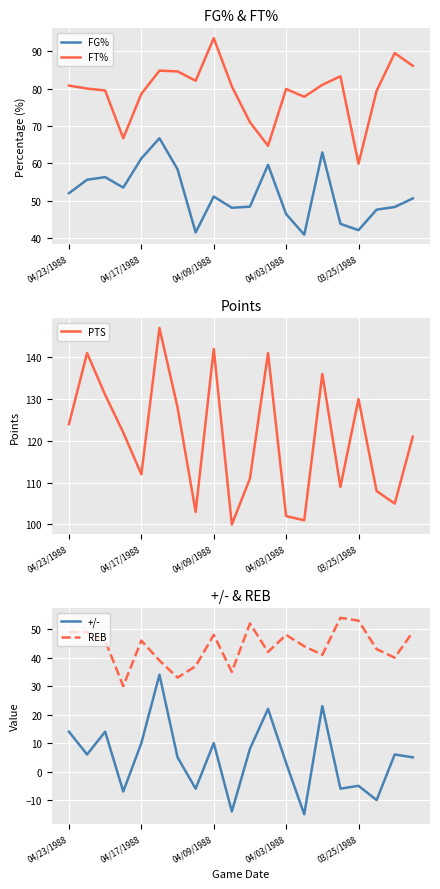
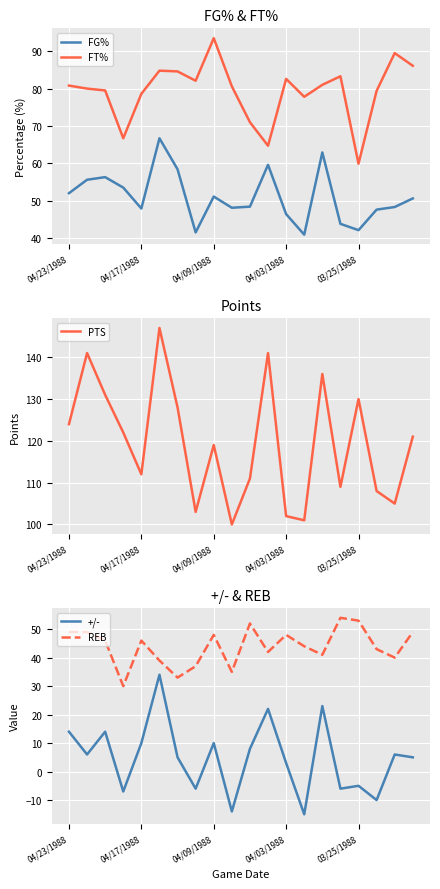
FG% & FT%, FG%, 04/17/1988: 61 -> 48
FG% & FT%, FT%, 04/03/1988: 80 -> 83
Points, 04/09/1988: 142 -> 119
